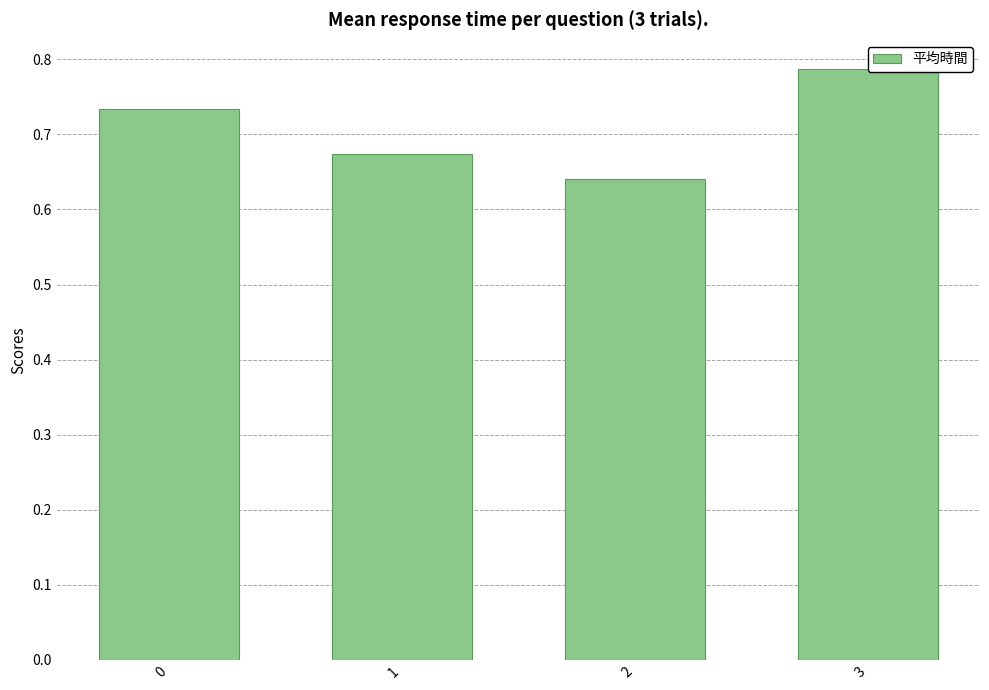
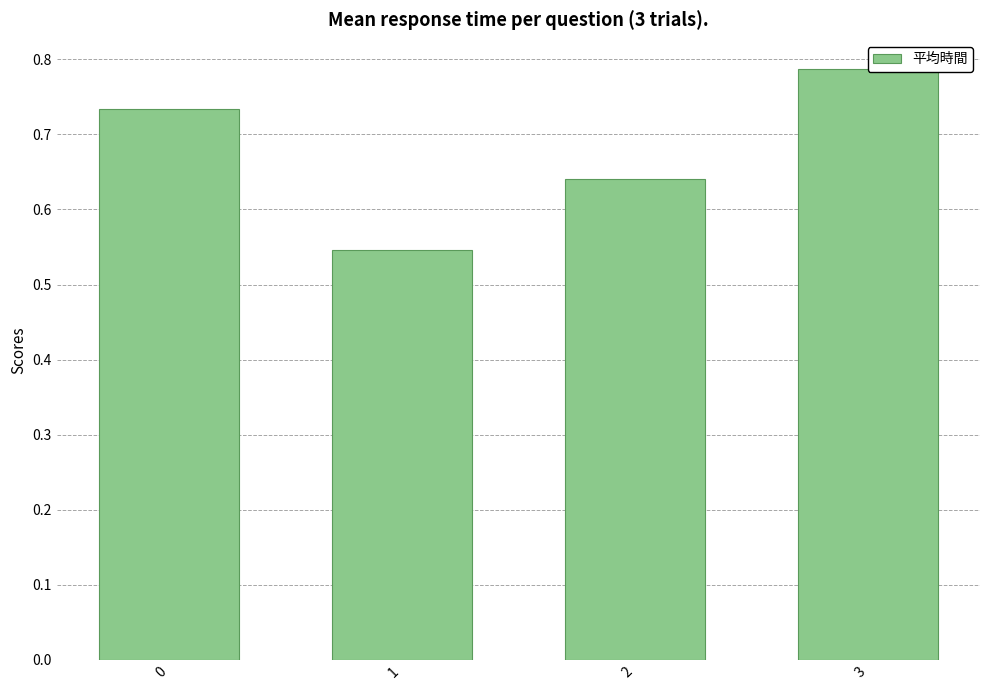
1: 0.67 -> 0.55
